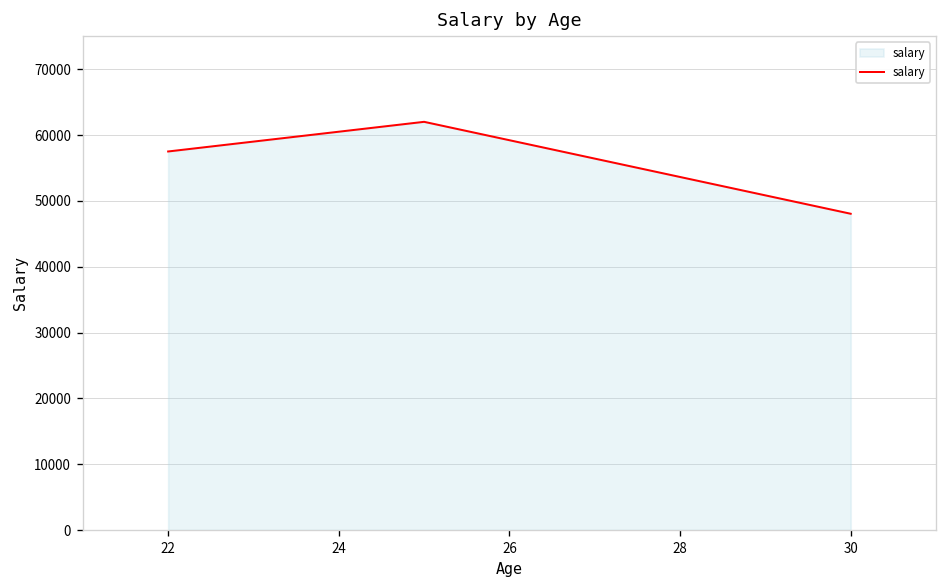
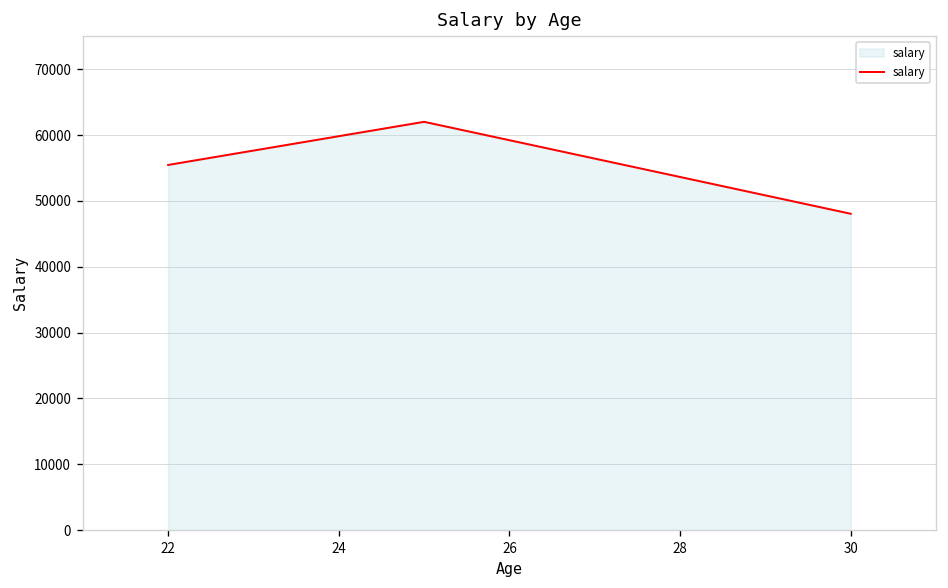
22: 58000 -> 55000
